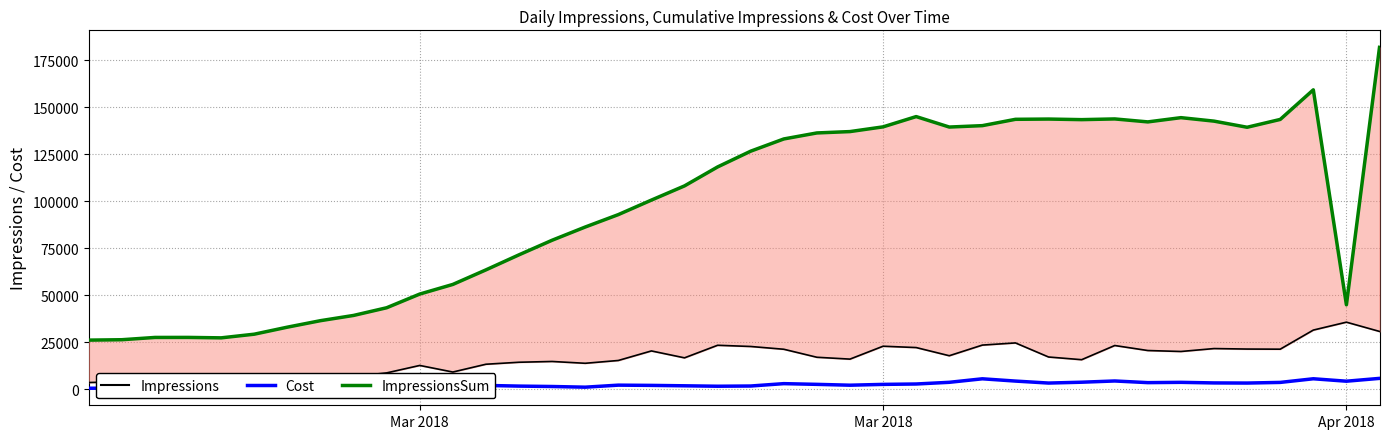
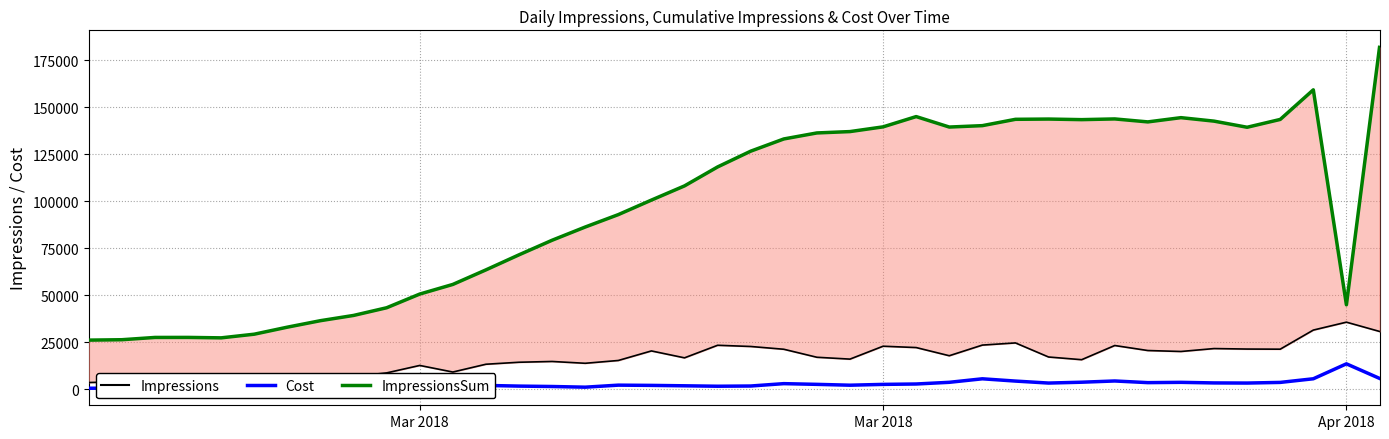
Cost, Apr 2018: 4000 -> 13000
